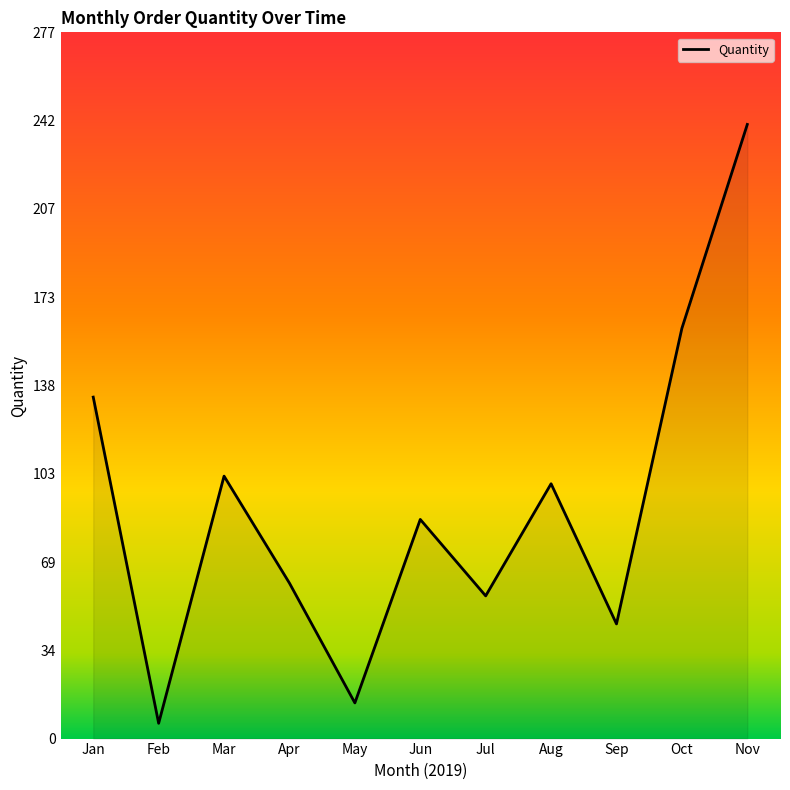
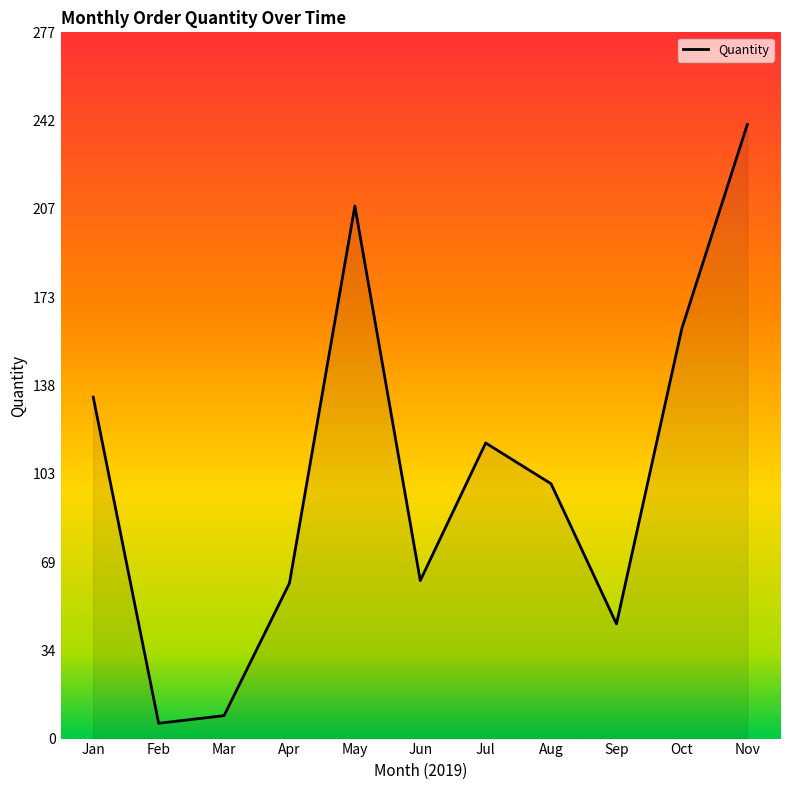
Mar: 103 -> 9
May: 14 -> 209
Jun: 86 -> 62
Jul: 56 -> 116
